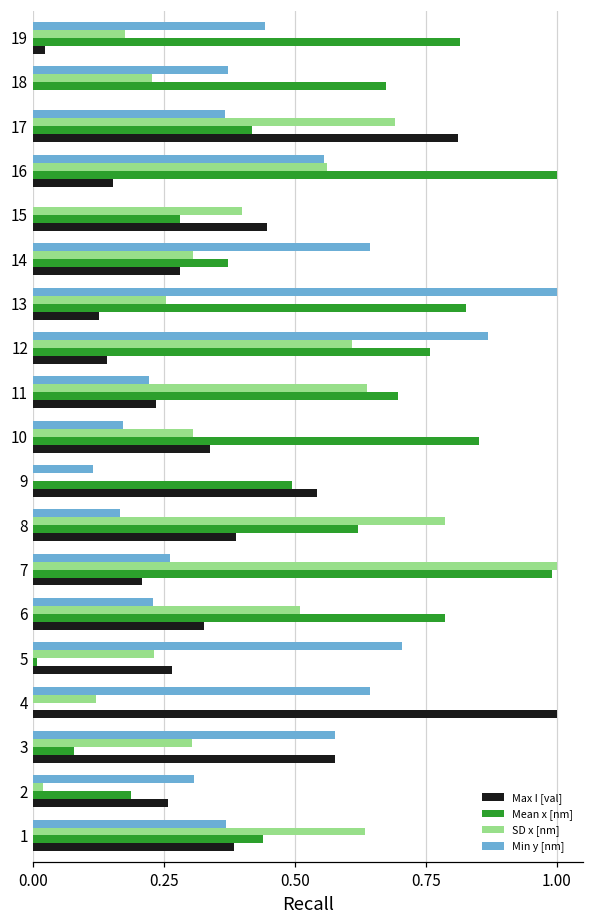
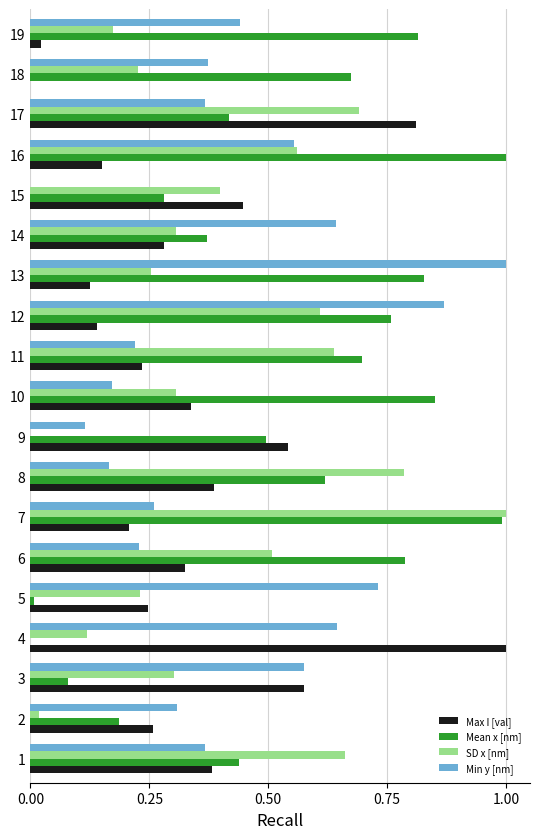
Min y [nm], 5: 0.70 -> 0.73
Max I [val], 5: 0.27 -> 0.25
SD x [nm], 1: 0.63 -> 0.66
